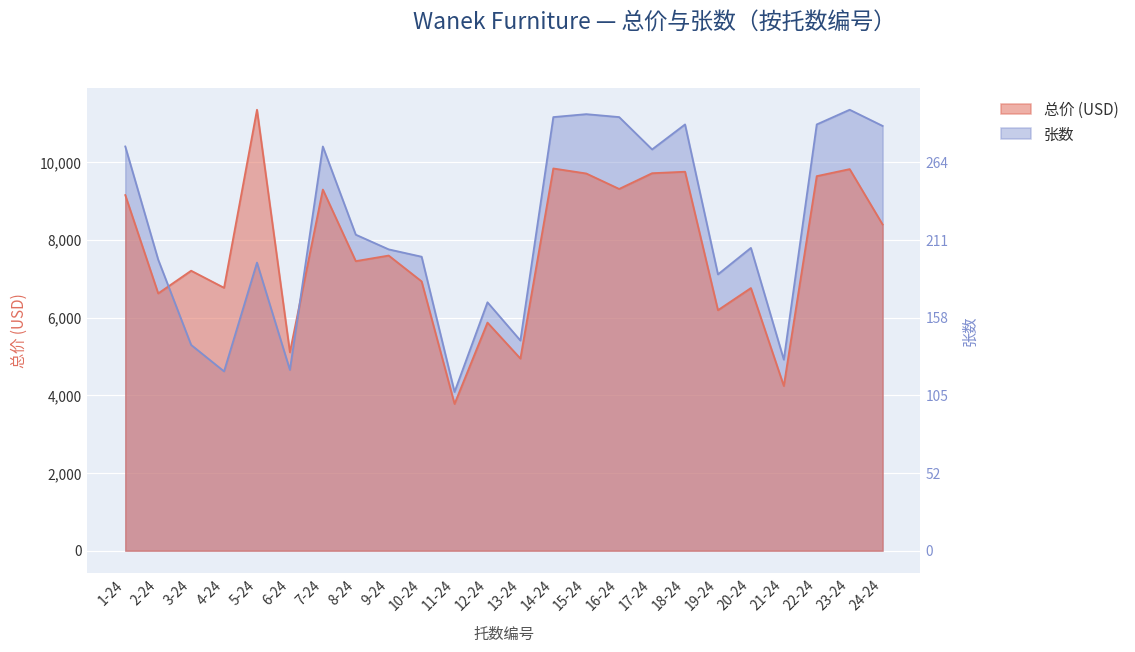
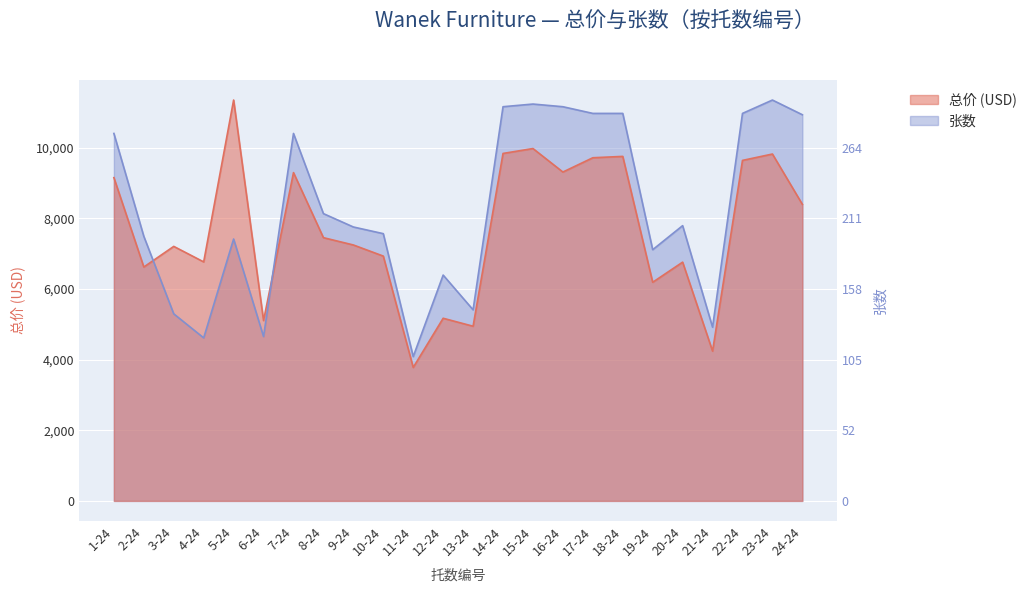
总价 (USD), 9-24: 7,600 -> 7,200
总价 (USD), 12-24: 5,900 -> 5,200
总价 (USD), 15-24: 9,700 -> 10,000
张数, 17-24: 10,300 -> 11,000
